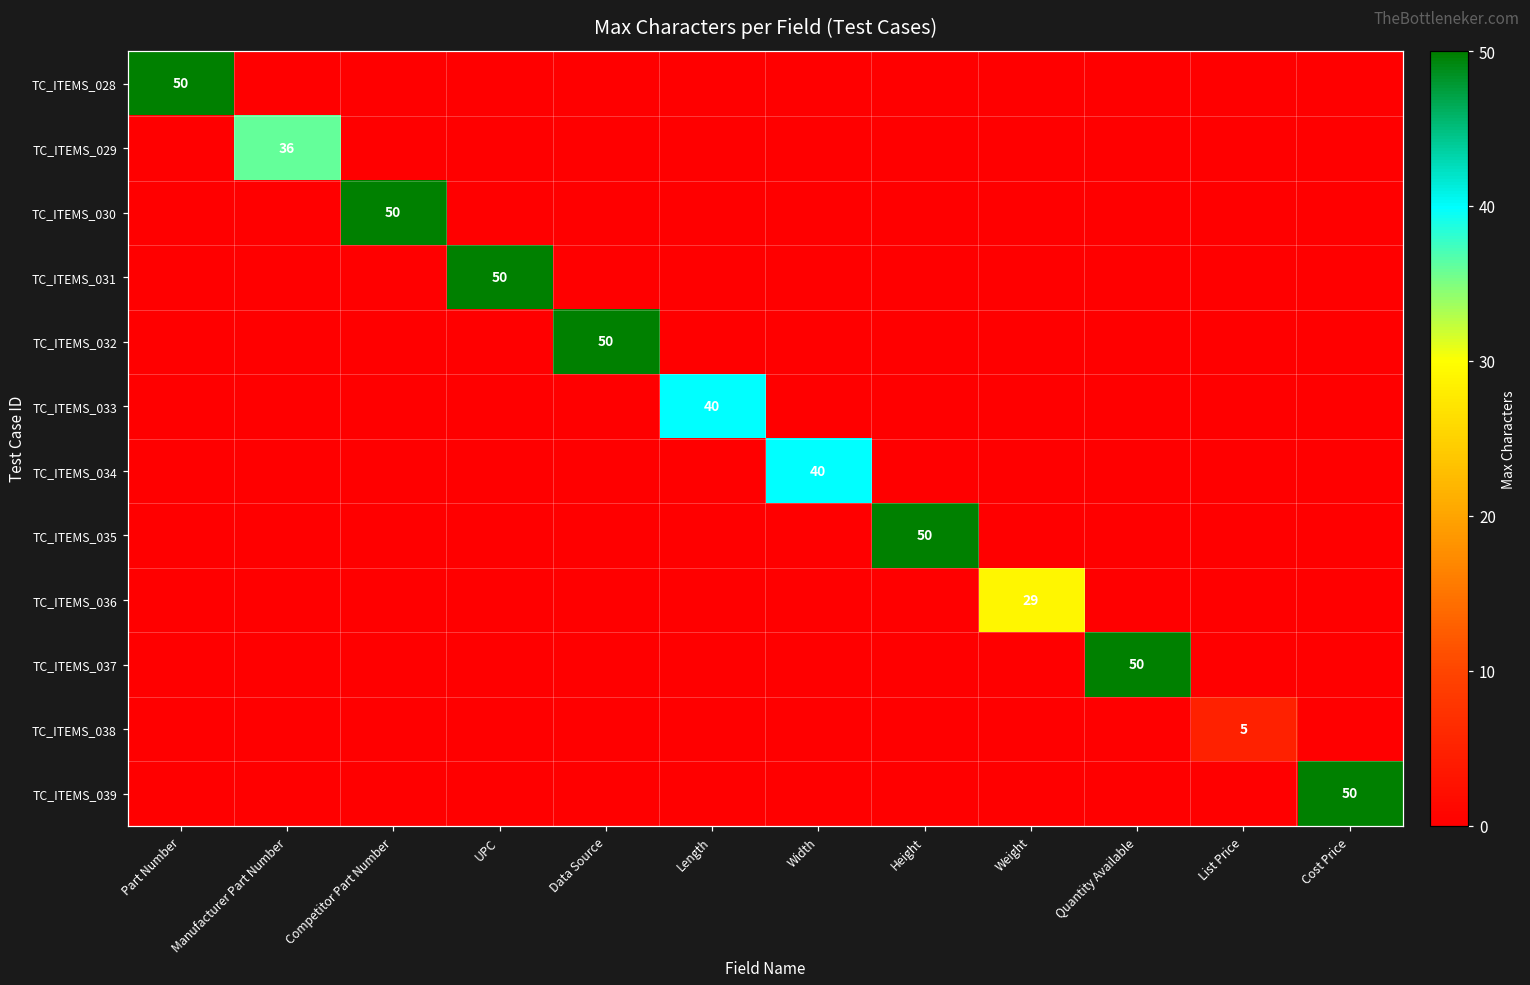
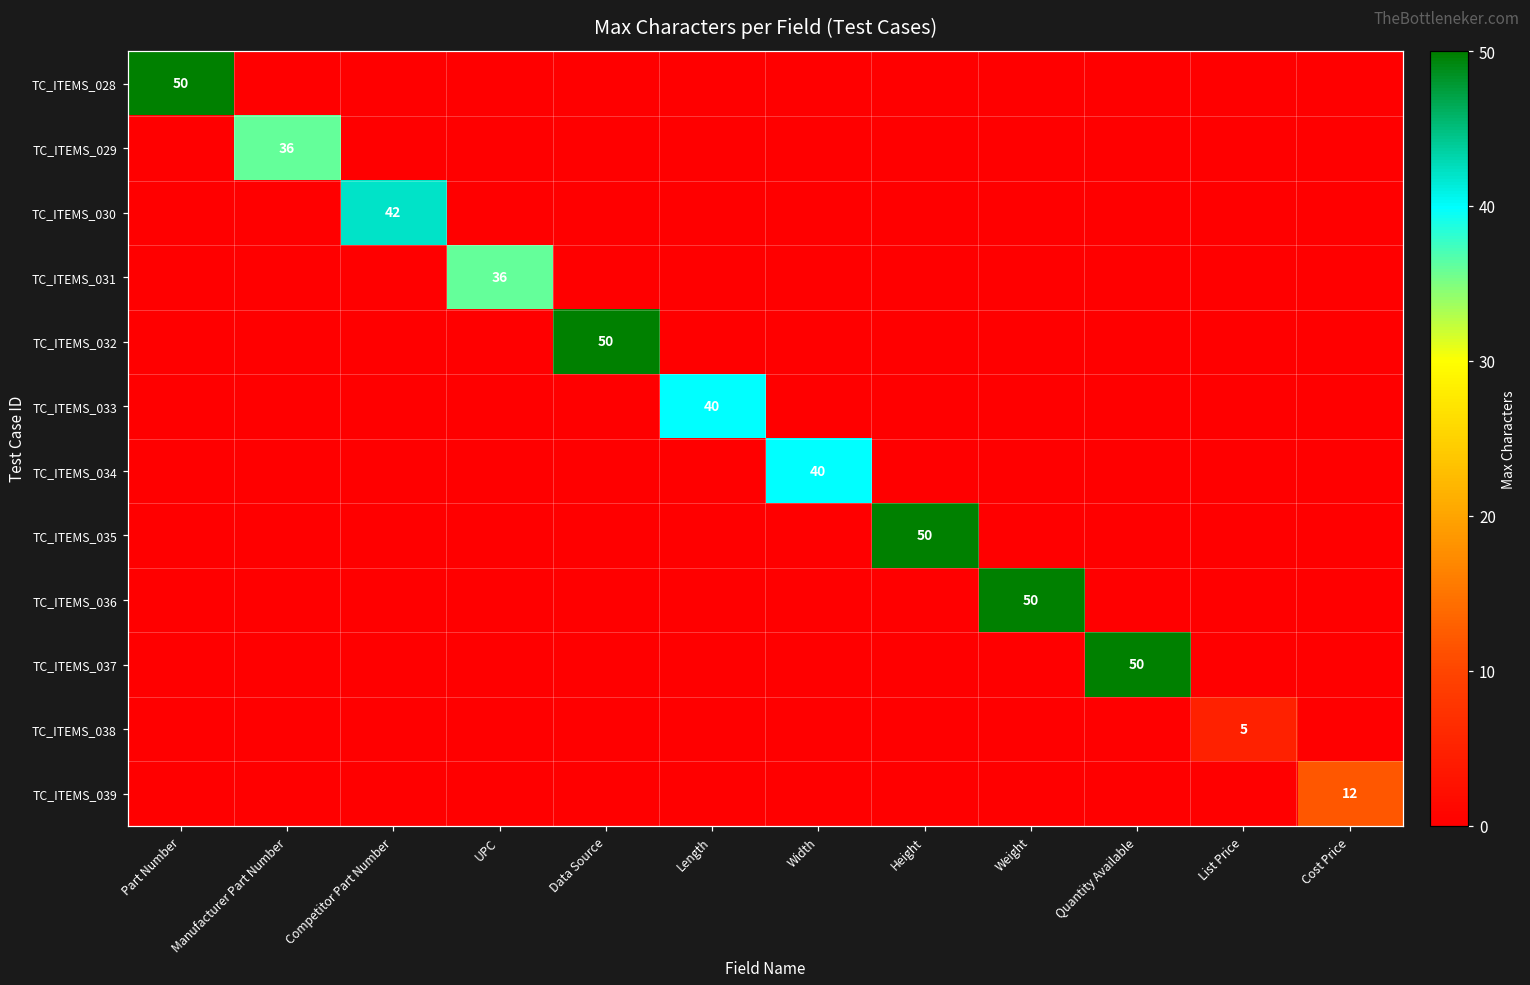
TC_ITEMS_030, Competitor Part Number: 50 -> 42
TC_ITEMS_031, UPC: 50 -> 36
TC_ITEMS_036, Weight: 29 -> 50
TC_ITEMS_039, Cost Price: 50 -> 12
